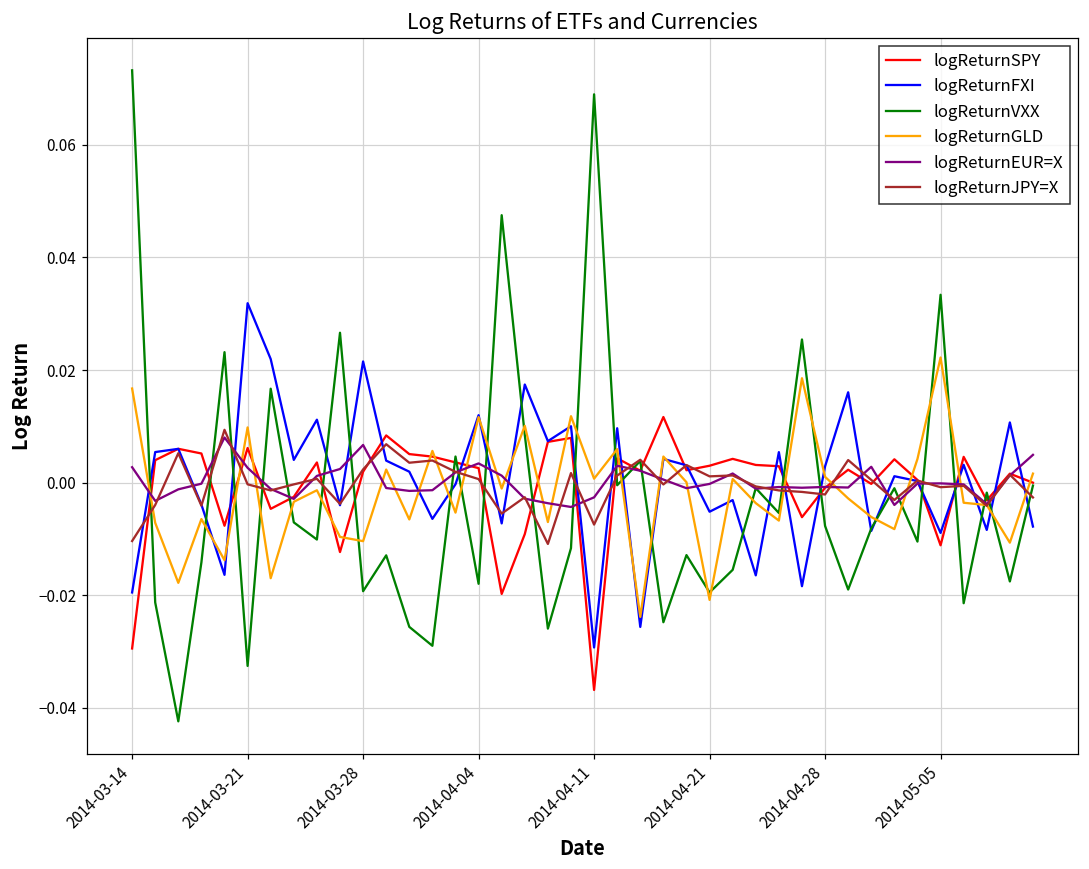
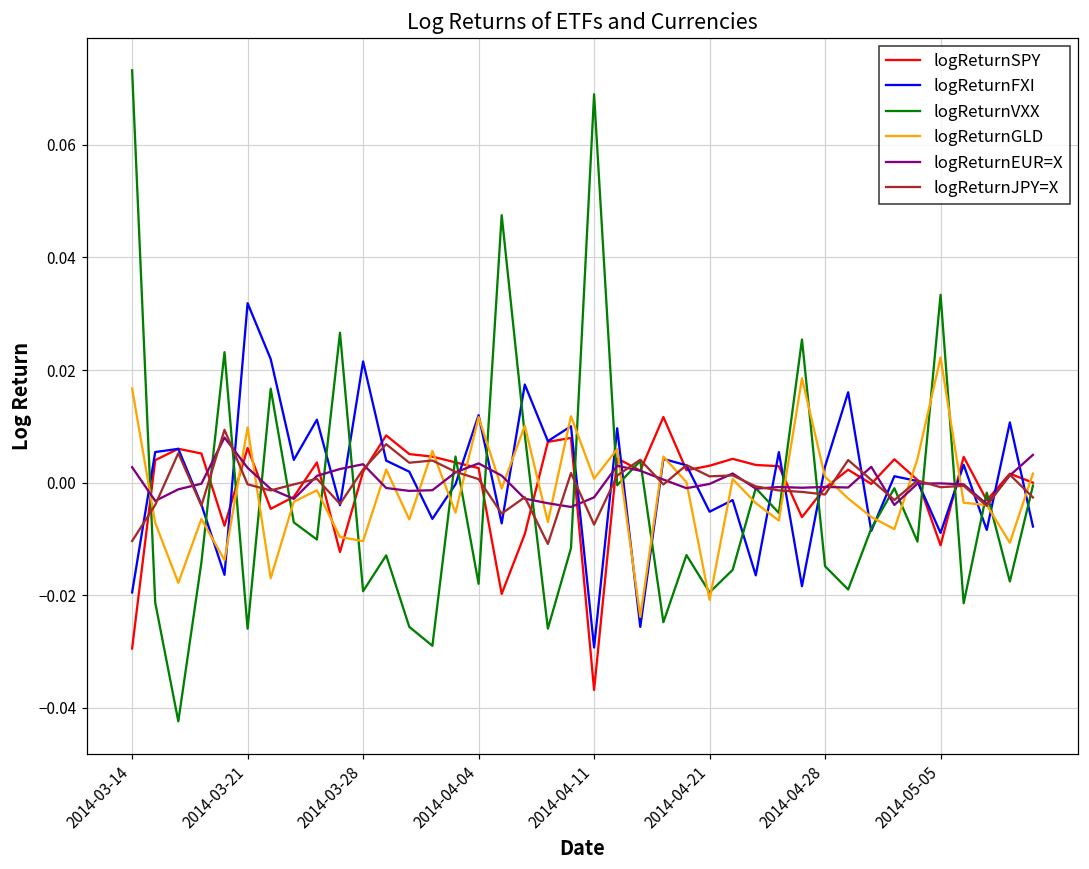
logReturnVXX, 2014-03-21: -0.033 -> -0.026
logReturnEUR=X, 2014-03-28: 0.007 -> 0.003
logReturnVXX, 2014-04-28: -0.008 -> -0.015
